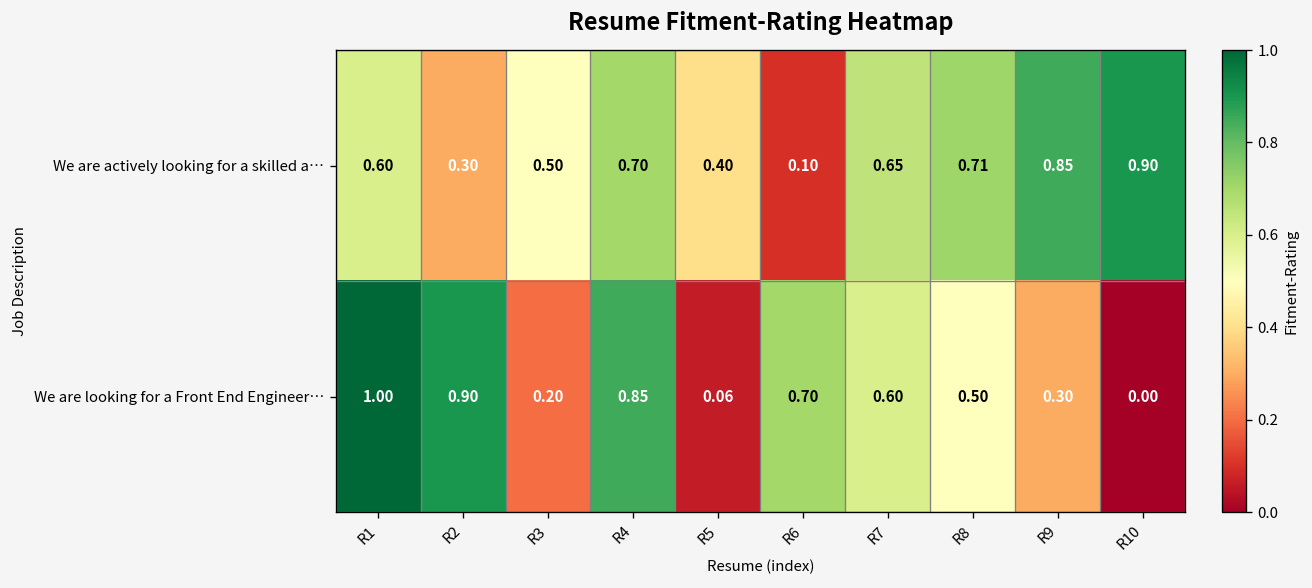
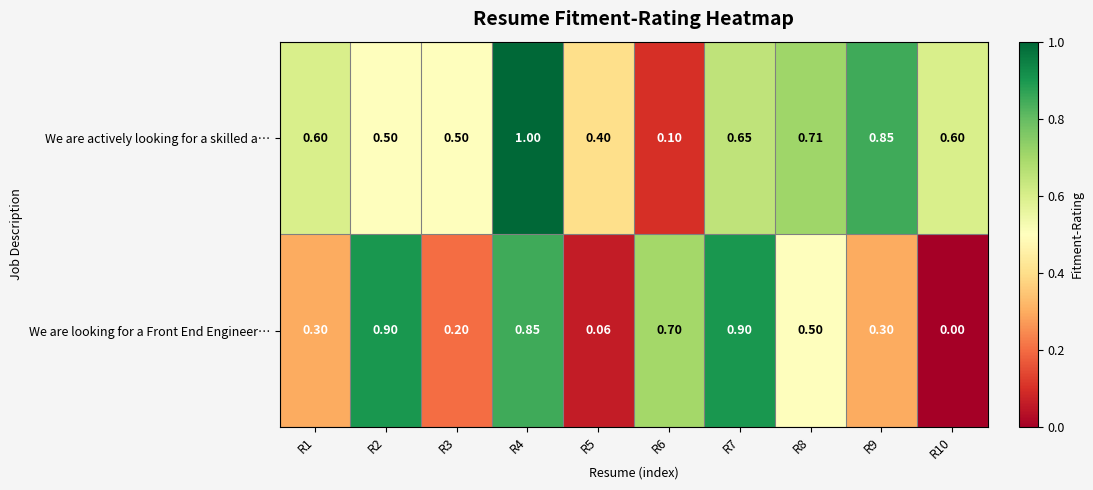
We are actively looking for a skilled a…, R2: 0.30 -> 0.50
We are actively looking for a skilled a…, R4: 0.70 -> 1.00
We are actively looking for a skilled a…, R10: 0.90 -> 0.60
We are looking for a Front End Engineer…, R1: 1.00 -> 0.30
We are looking for a Front End Engineer…, R7: 0.60 -> 0.90
